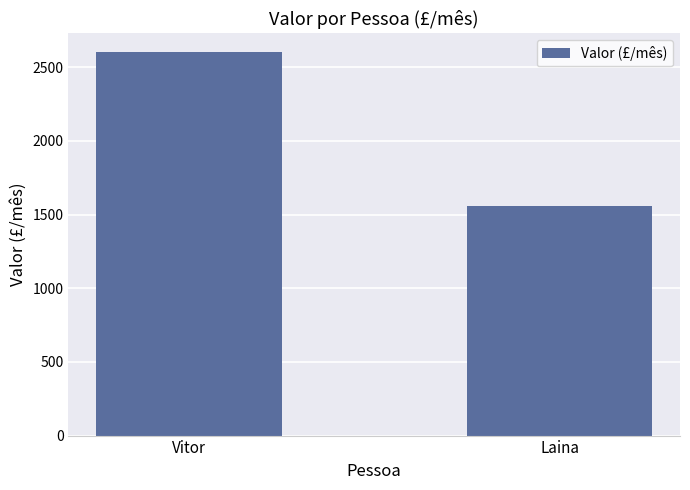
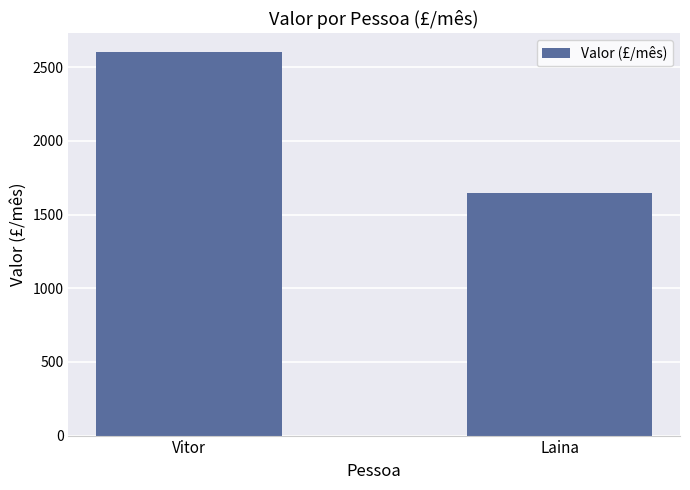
Laina: 1560 -> 1640
